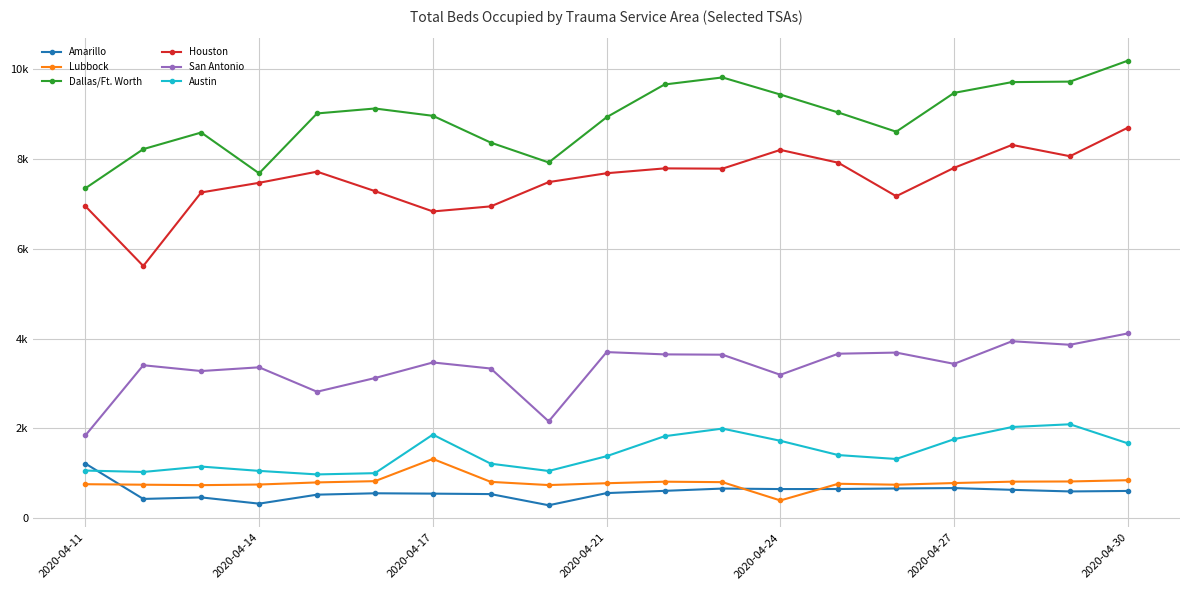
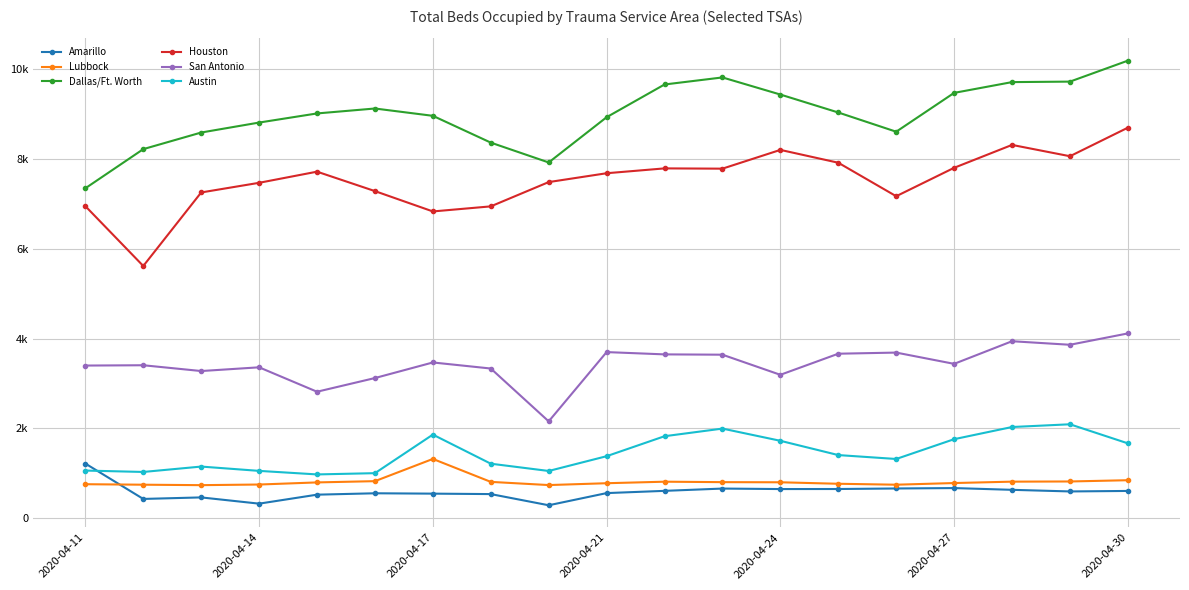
San Antonio, 2020-04-11: 1800 -> 3400
Dallas/Ft. Worth, 2020-04-14: 7700 -> 8800
Lubbock, 2020-04-24: 400 -> 800
